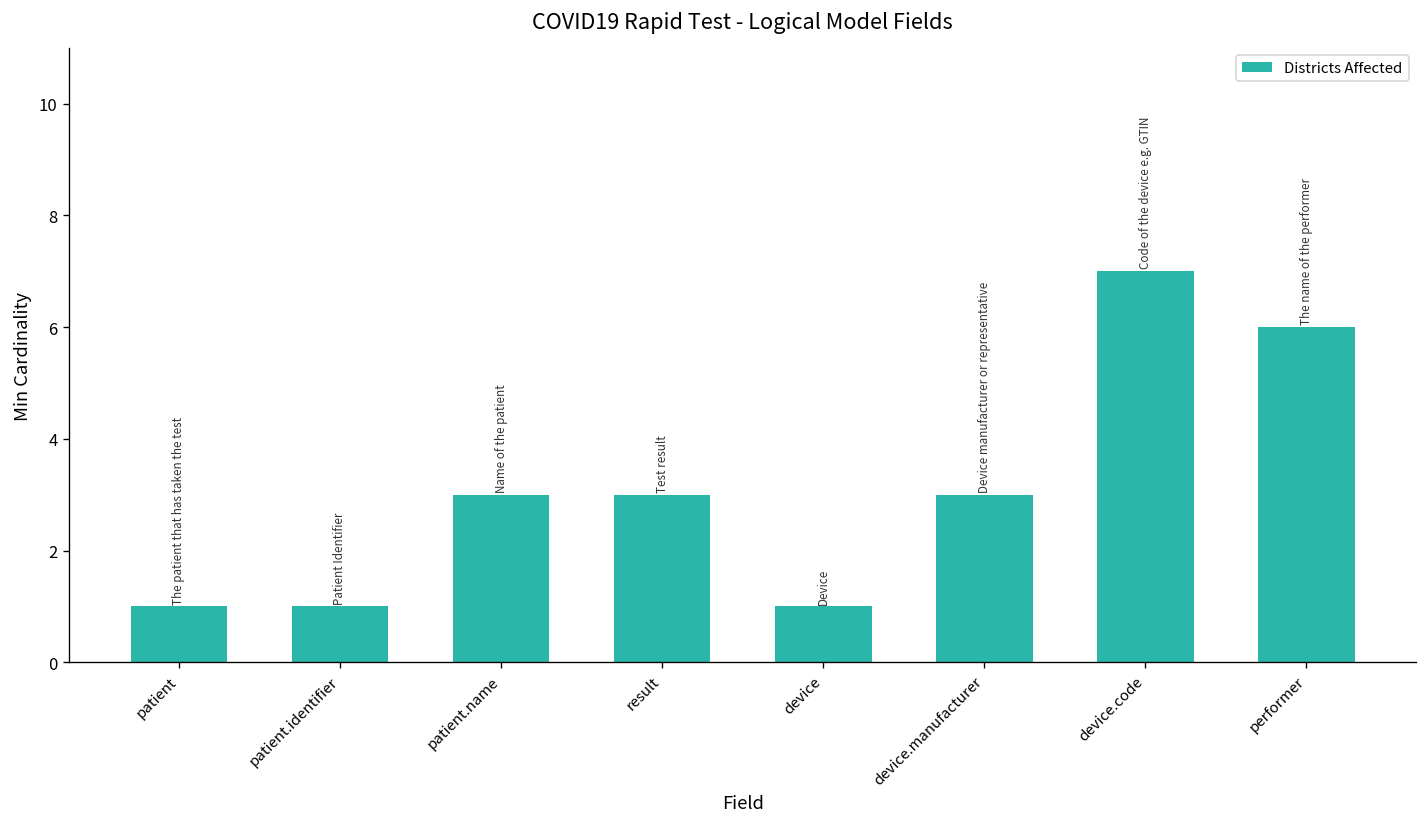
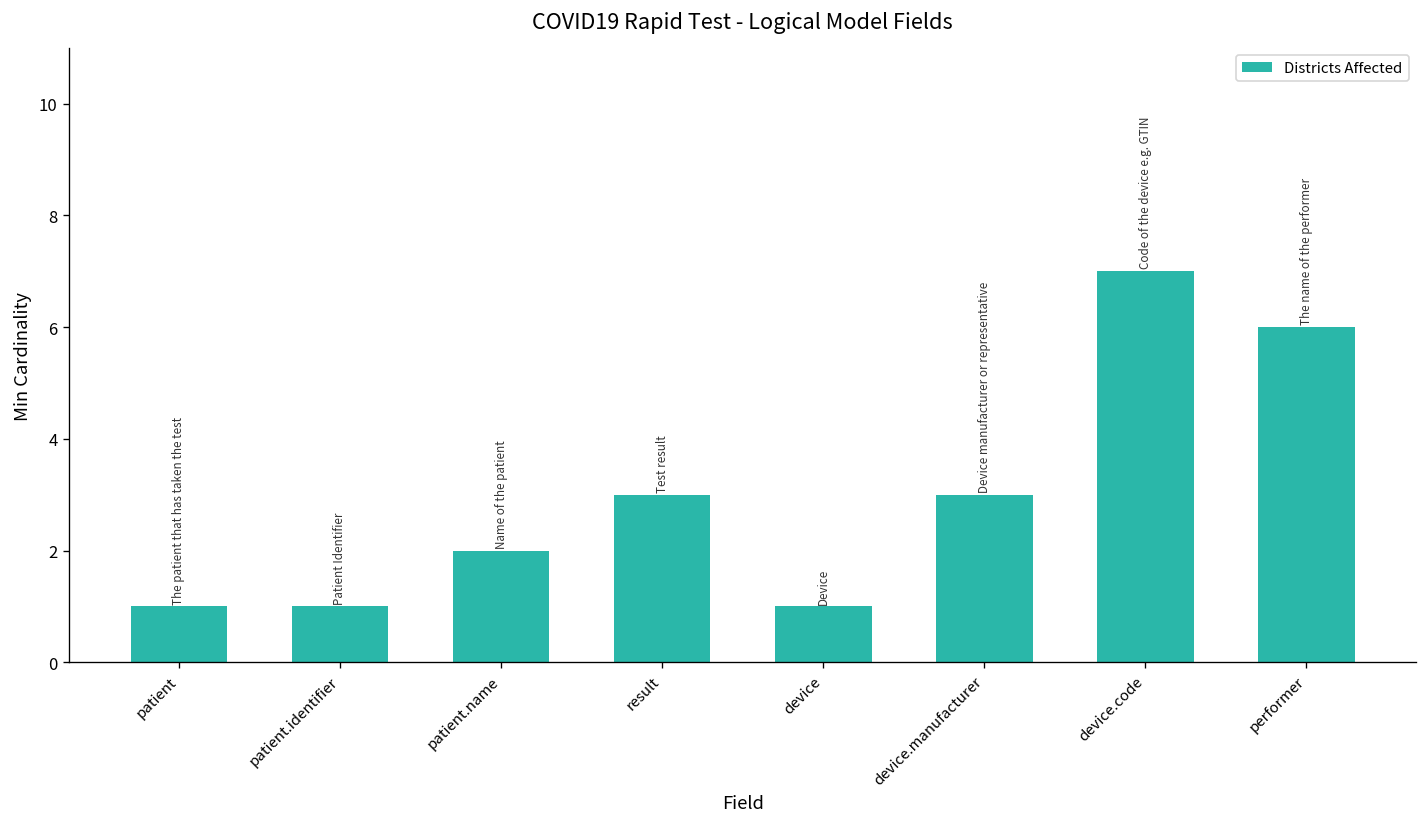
patient.name: 3 -> 2
